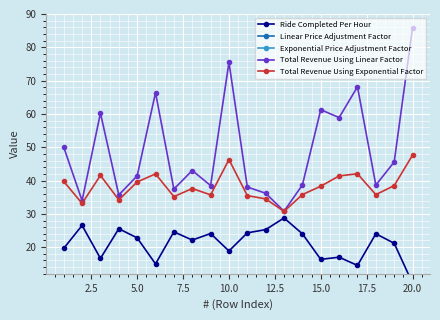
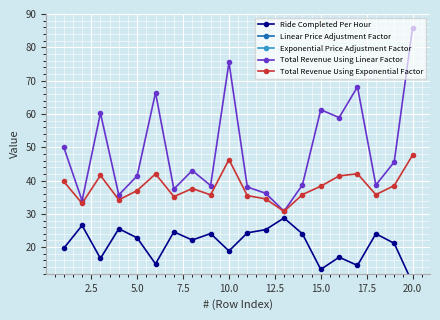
Total Revenue Using Exponential Factor, 5.0: 40 -> 37
Ride Completed Per Hour, 15.0: 16 -> 13
